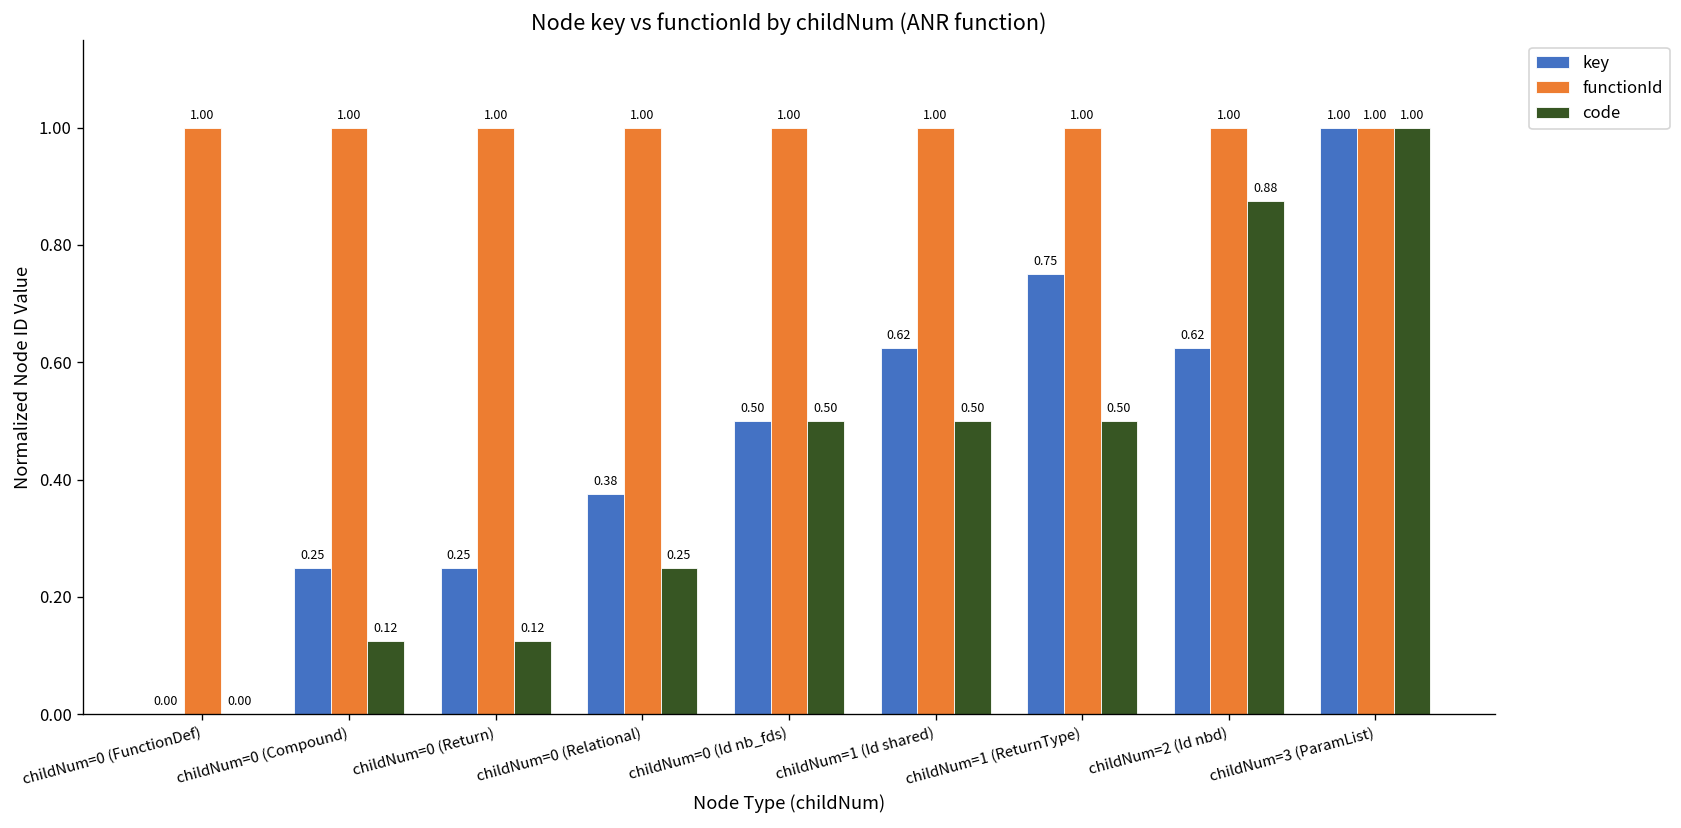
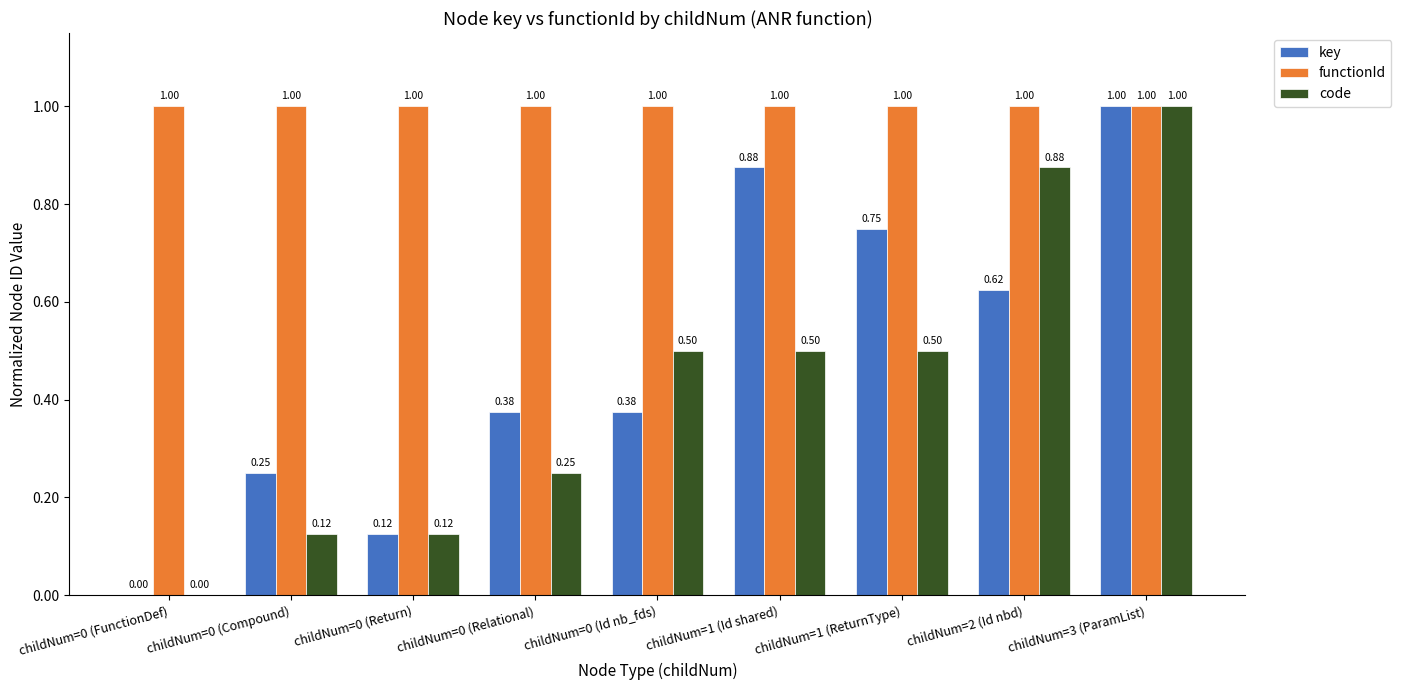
key, childNum=0 (Return): 0.25 -> 0.12
key, childNum=0 (Id nb_fds): 0.50 -> 0.38
key, childNum=1 (Id shared): 0.62 -> 0.88
